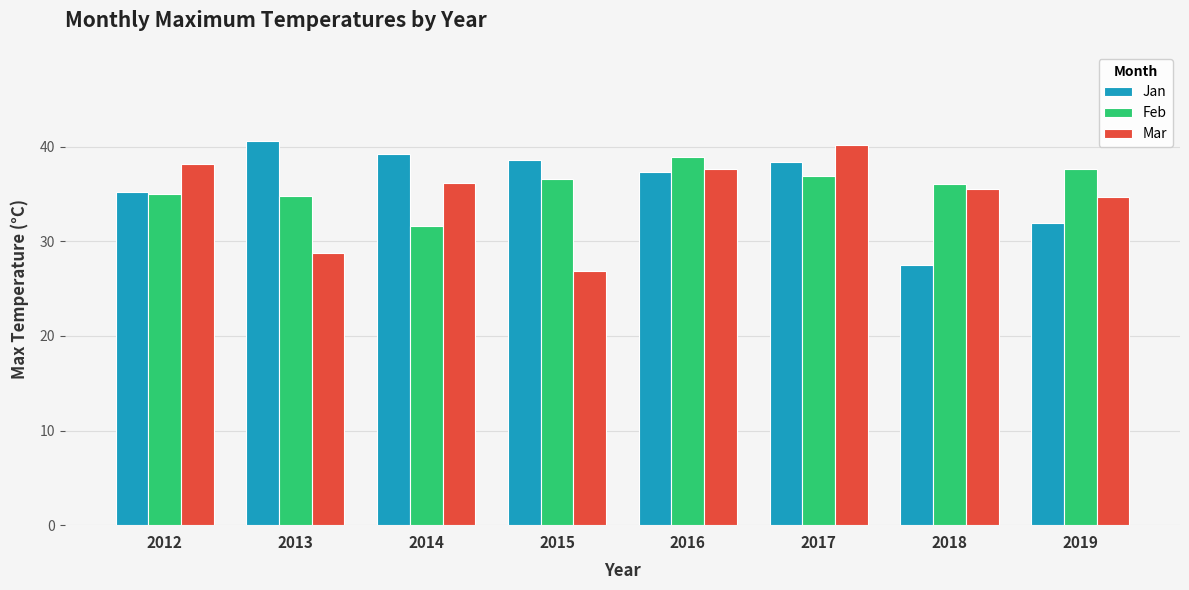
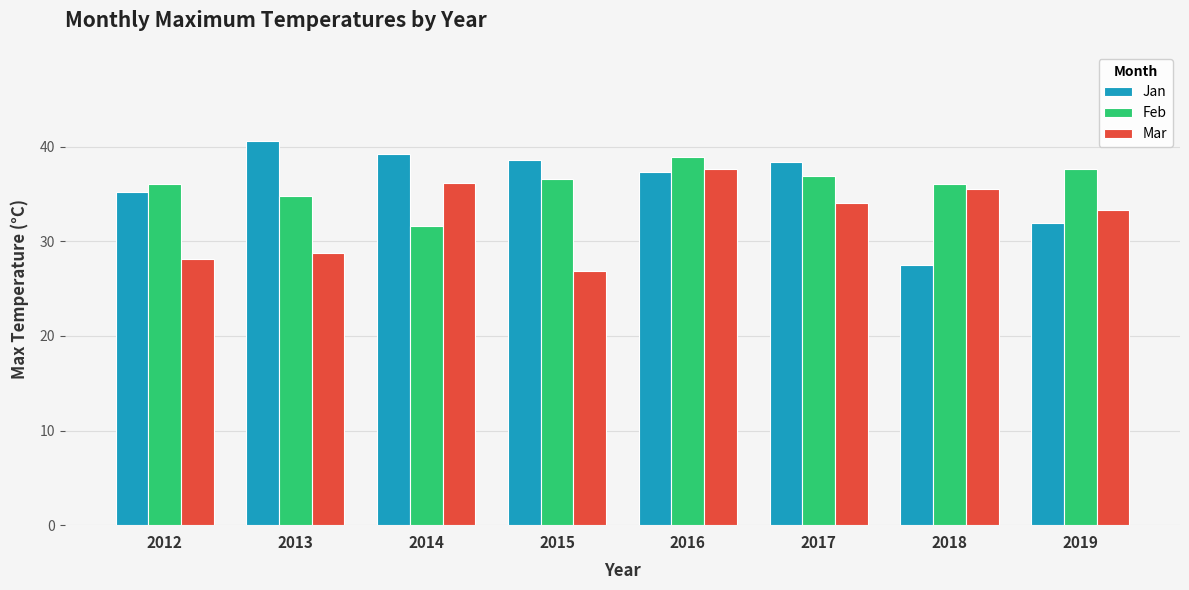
Feb, 2012: 35 -> 36
Mar, 2012: 38 -> 28
Mar, 2017: 40 -> 34
Mar, 2019: 35 -> 33
